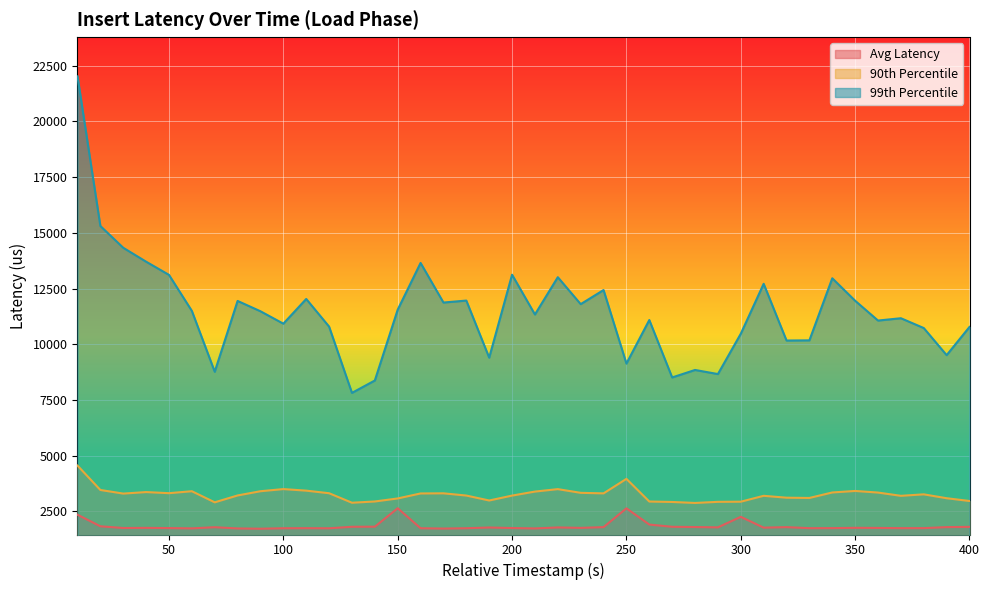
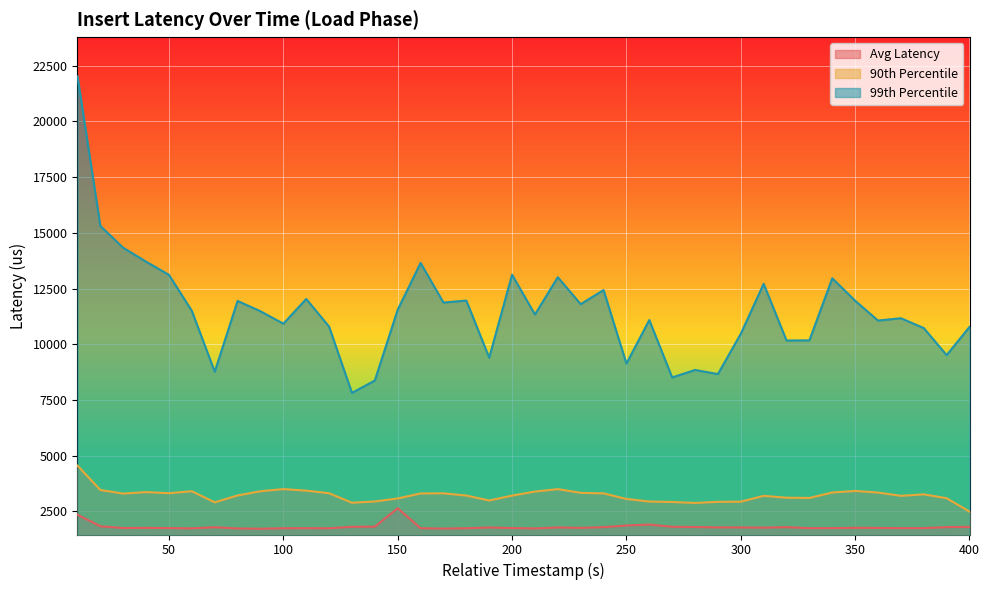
Avg Latency, 250: 2600 -> 1900
90th Percentile, 250: 4000 -> 3100
Avg Latency, 300: 2300 -> 1800
90th Percentile, 400: 3000 -> 2500
